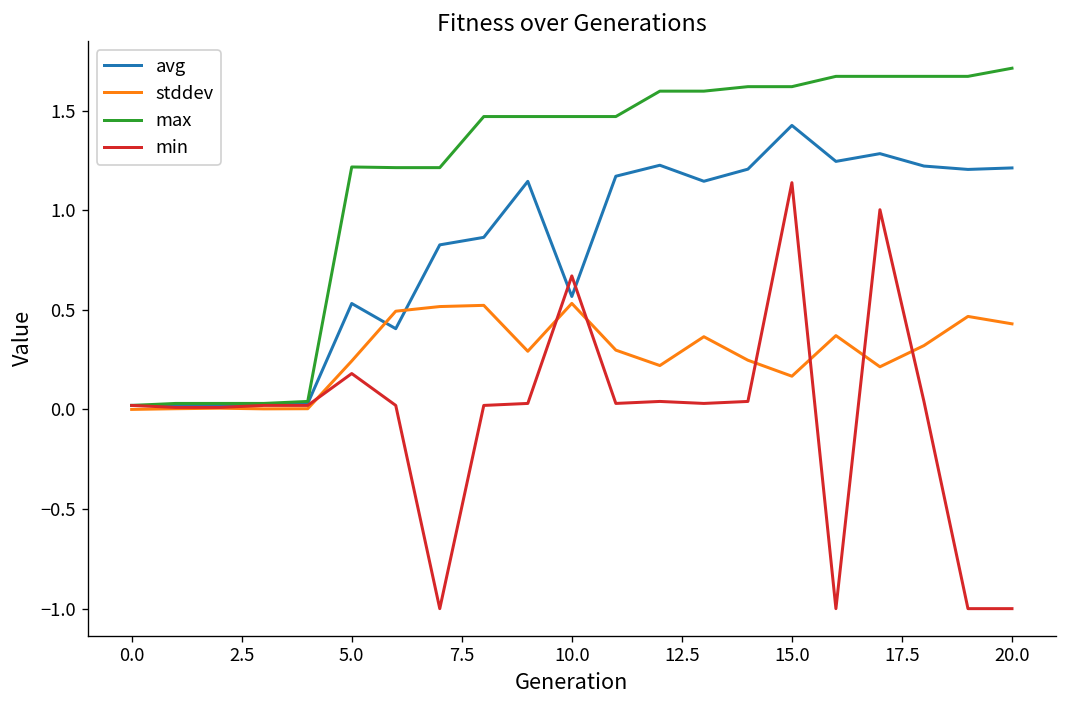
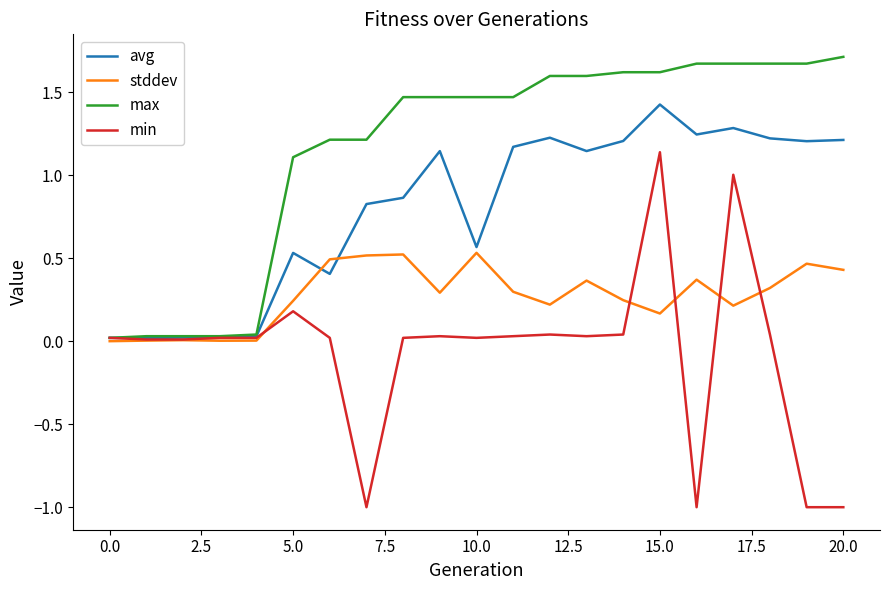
max, 5.0: 1.22 -> 1.11
min, 10.0: 0.67 -> 0.02
